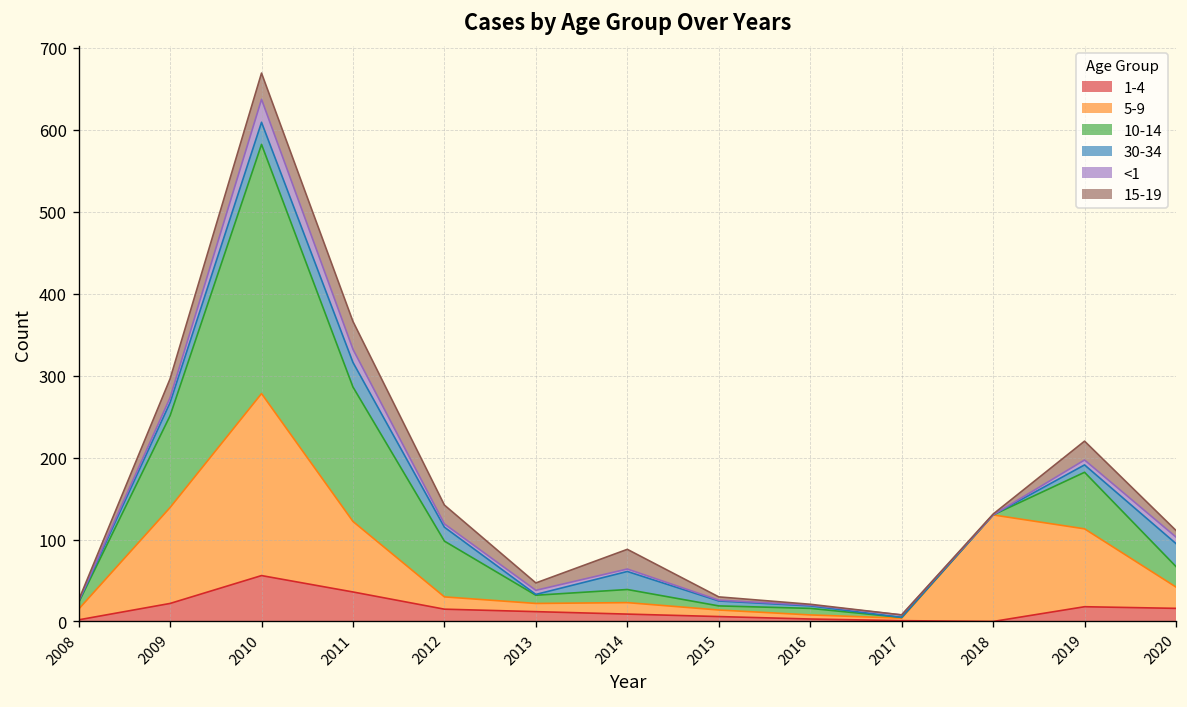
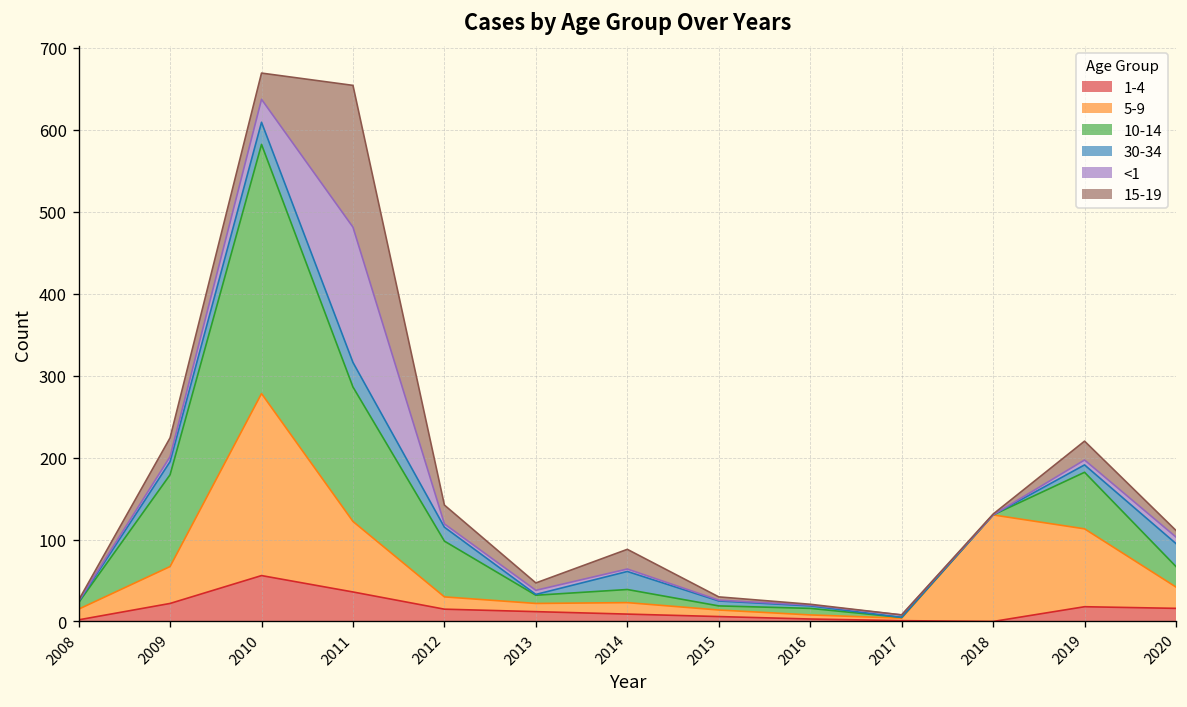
5-9, 2009: 120 -> 50
<1, 2011: 20 -> 170
15-19, 2011: 30 -> 170
